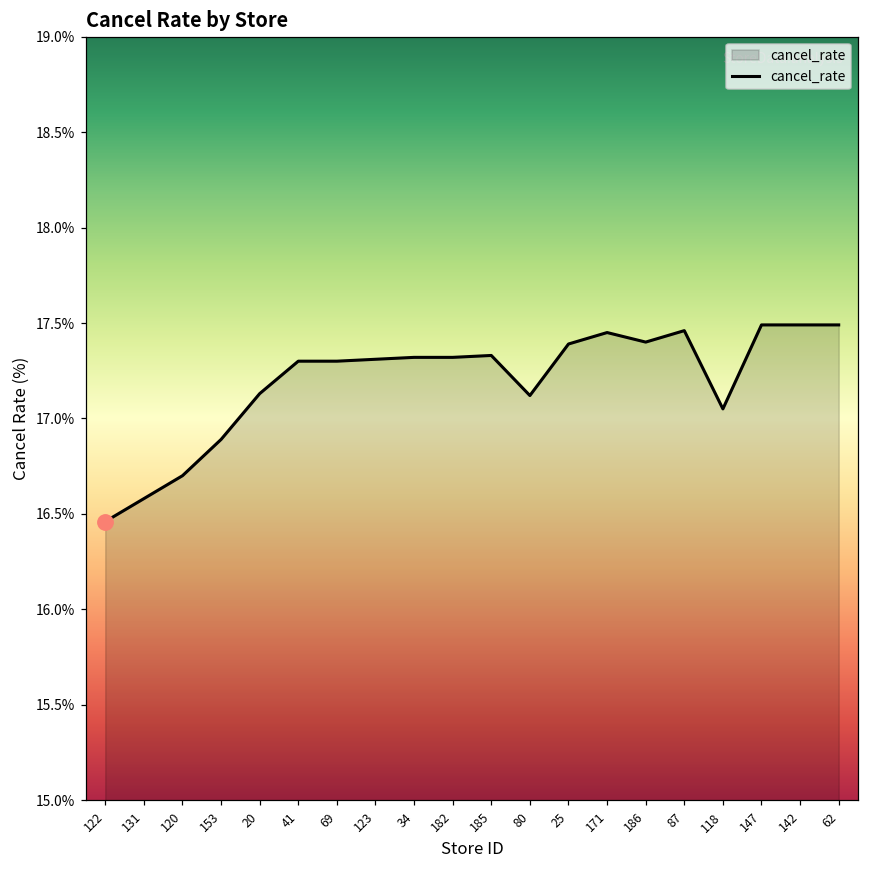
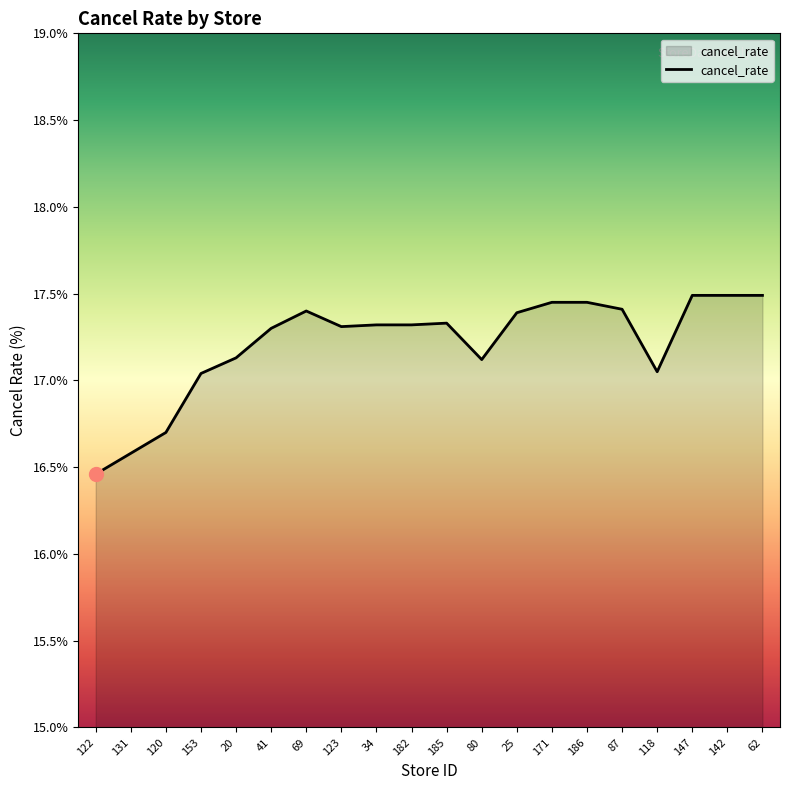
cancel_rate, 153: 16.89% -> 17.04%
cancel_rate, 69: 17.3% -> 17.4%
cancel_rate, 186: 17.40% -> 17.45%
cancel_rate, 87: 17.46% -> 17.41%
